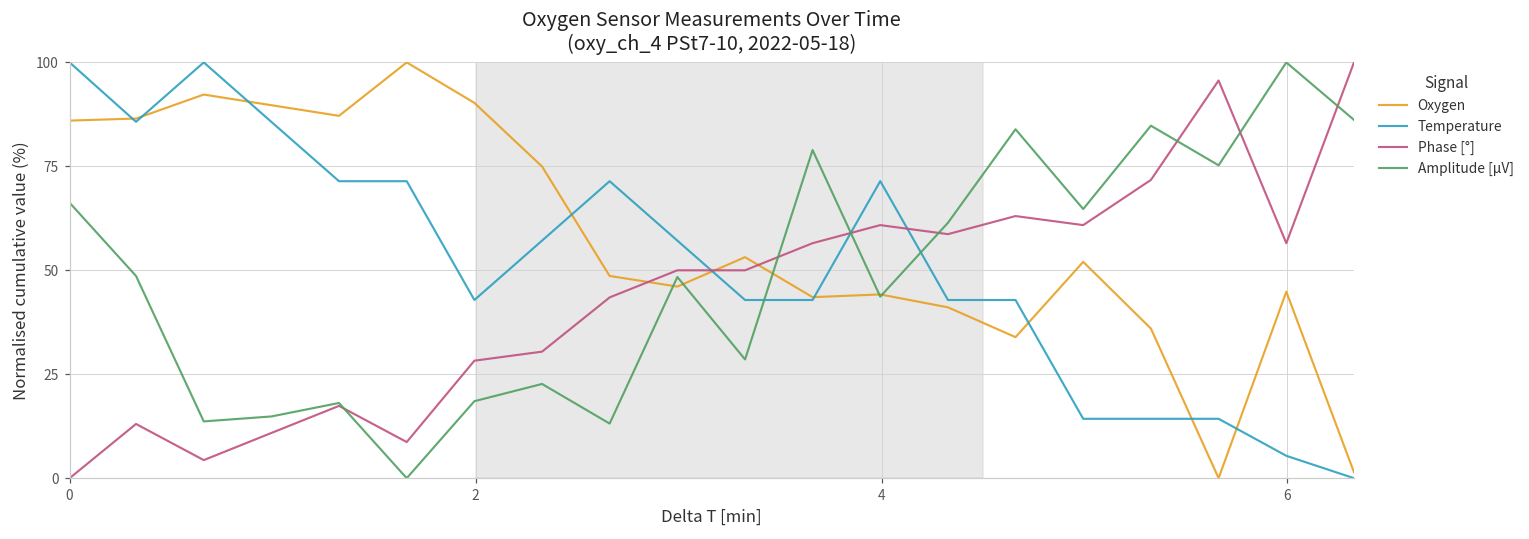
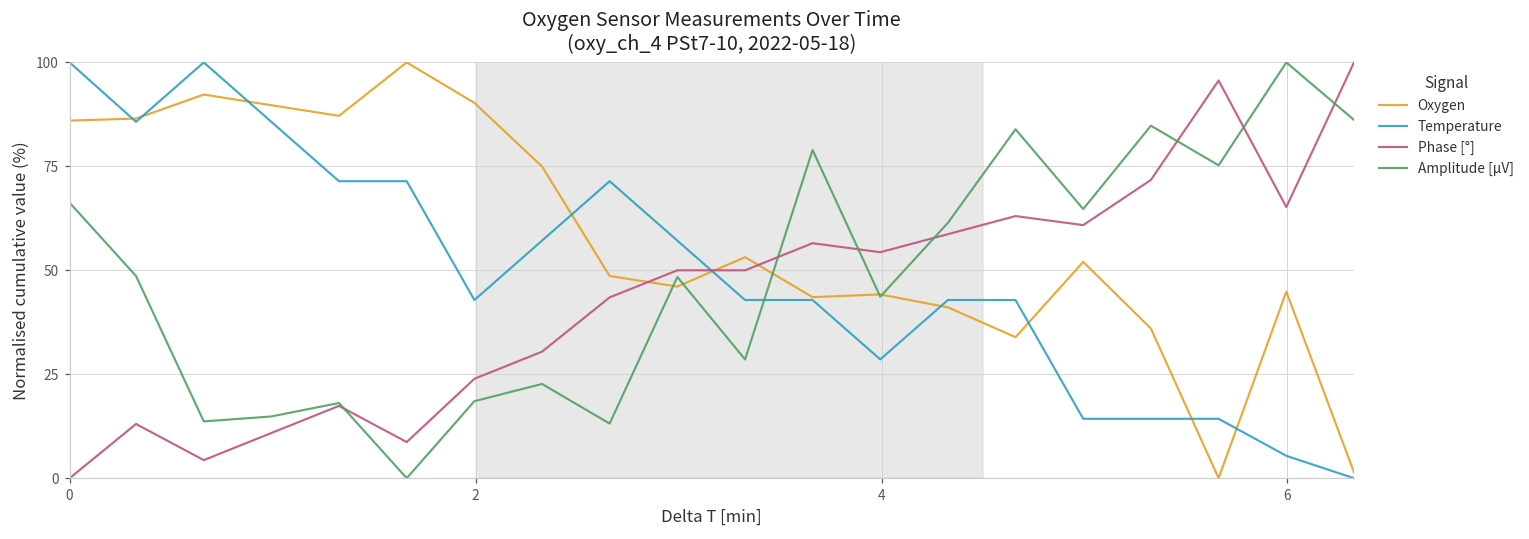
Phase [°], 2: 28 -> 24
Temperature, 4: 71 -> 29
Phase [°], 4: 61 -> 54
Phase [°], 6: 57 -> 65
